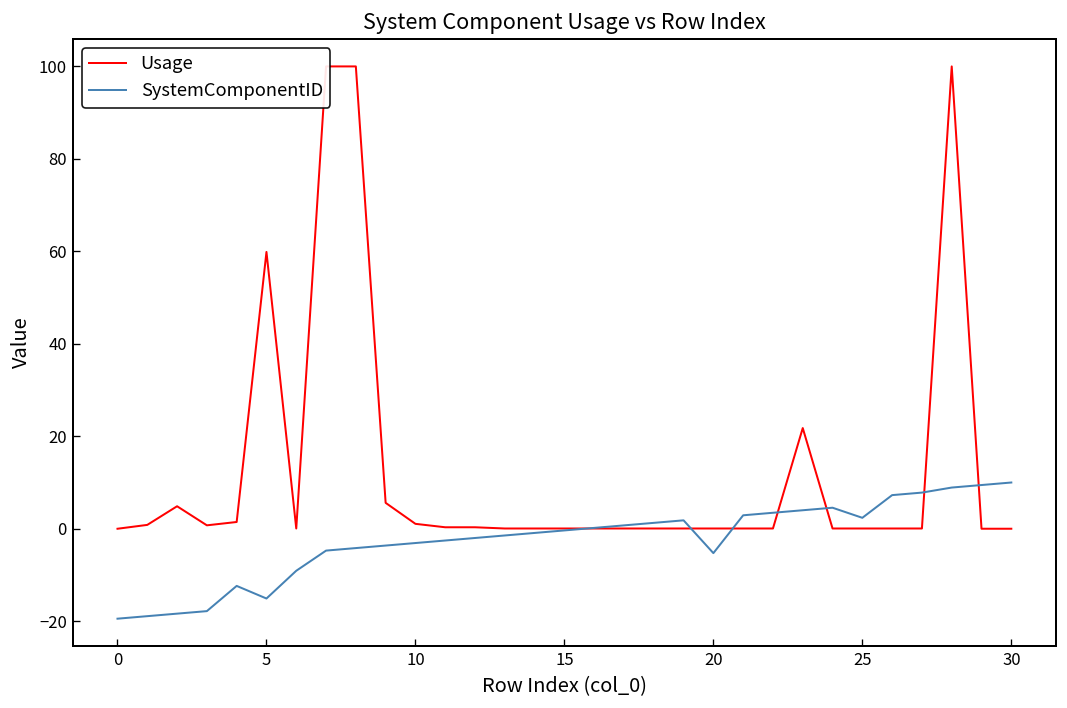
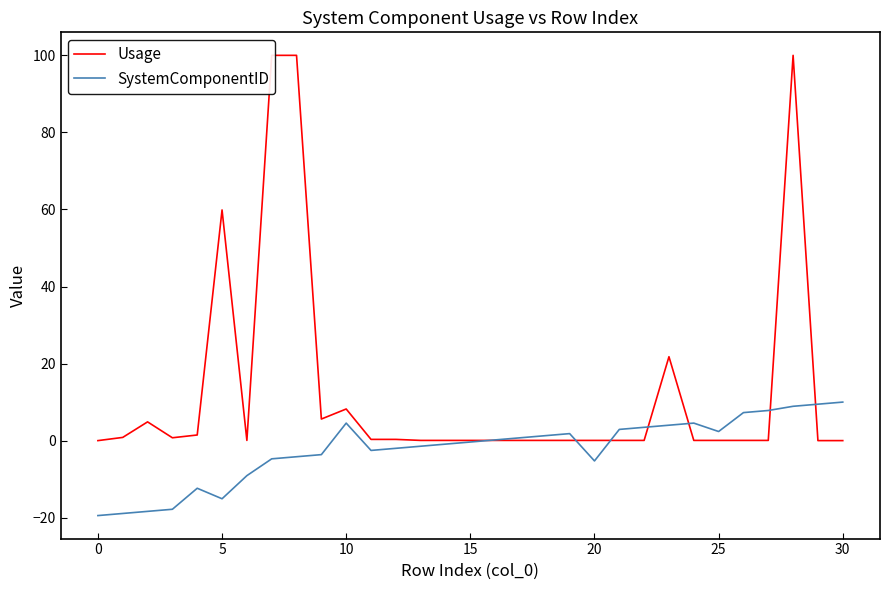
Usage, 10: 1 -> 8
SystemComponentID, 10: -3 -> 5
